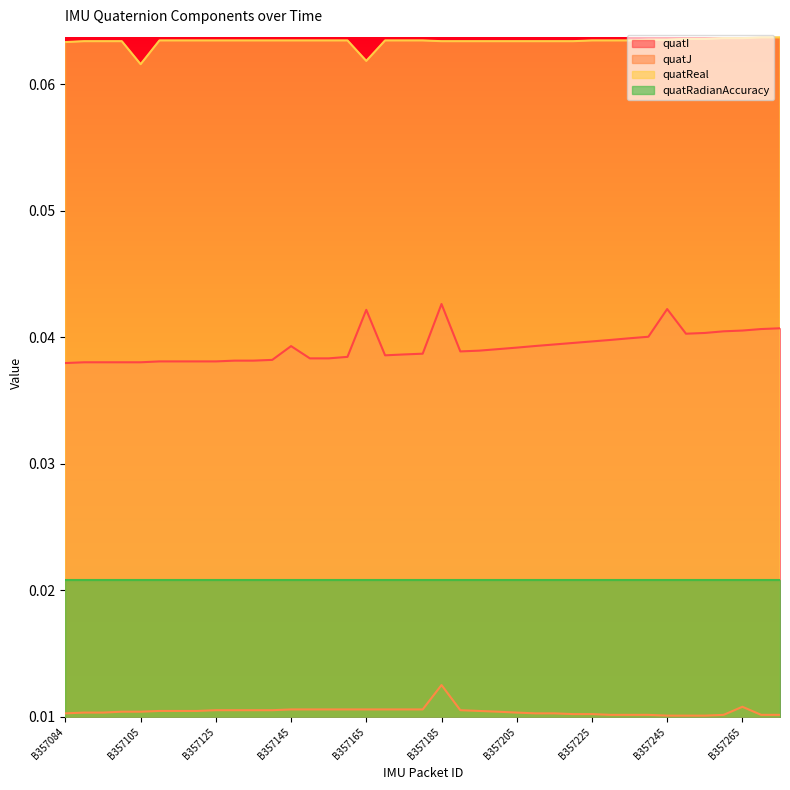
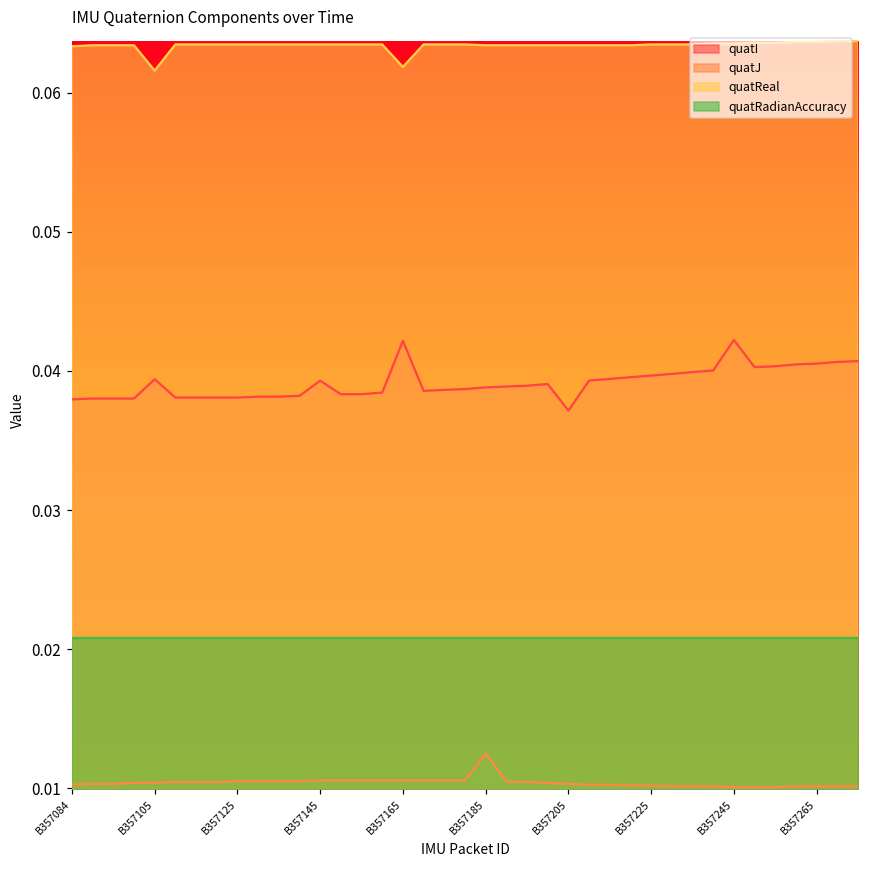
quatI, B357105: 0.0380 -> 0.0394
quatI, B357185: 0.0426 -> 0.0388
quatI, B357205: 0.0392 -> 0.0372
quatJ, B357265: 0.0108 -> 0.0101
